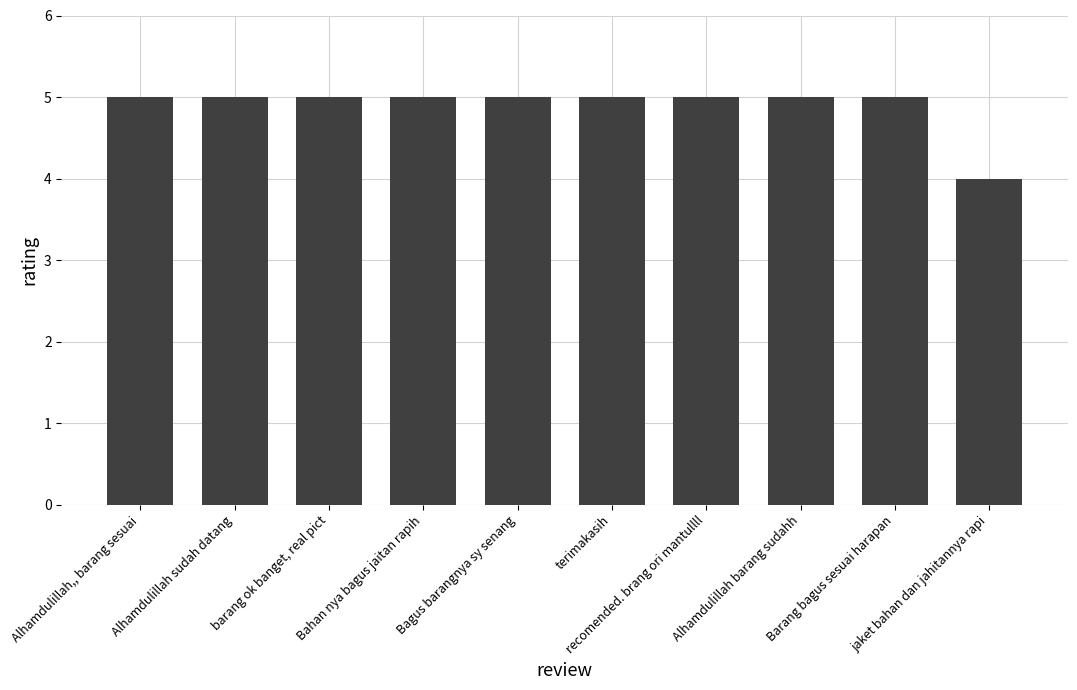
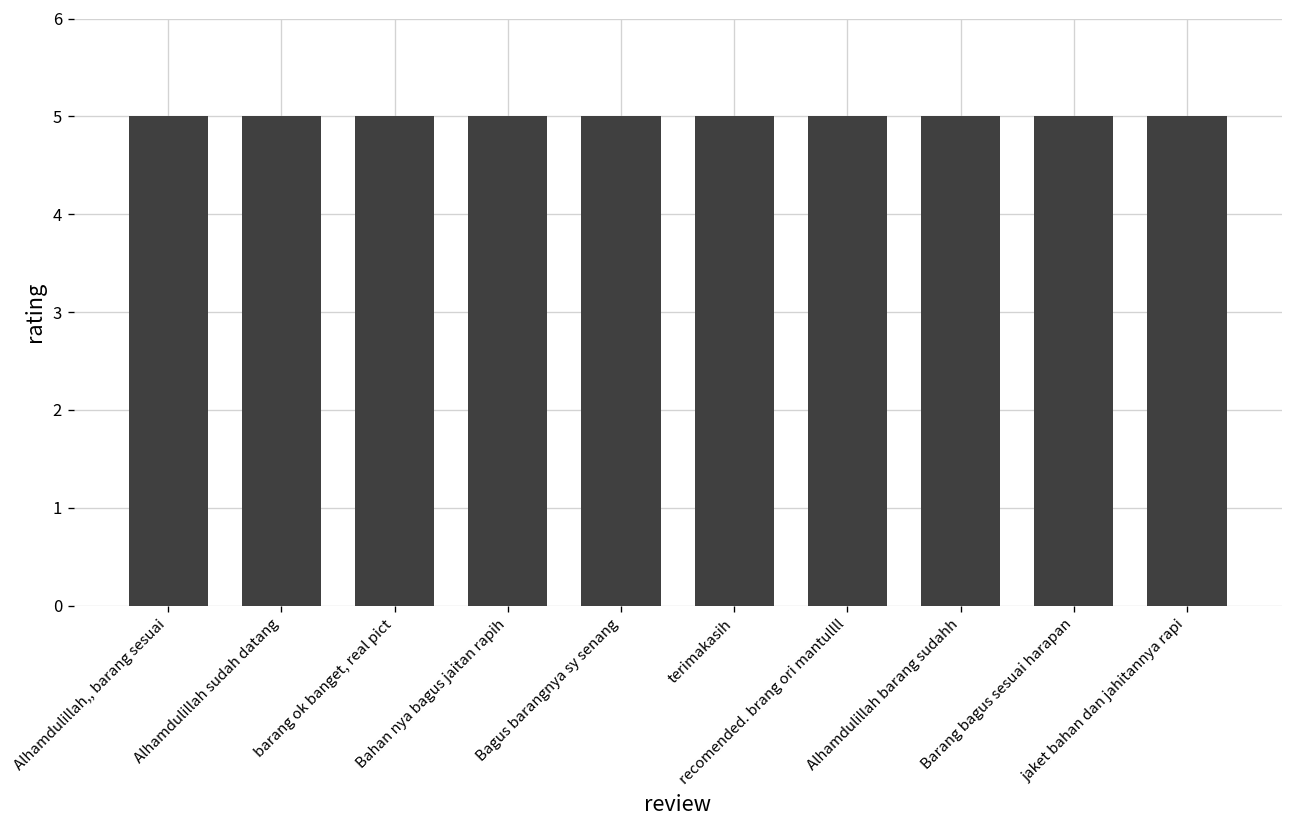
jaket bahan dan jahitannya rapi: 4 -> 5
